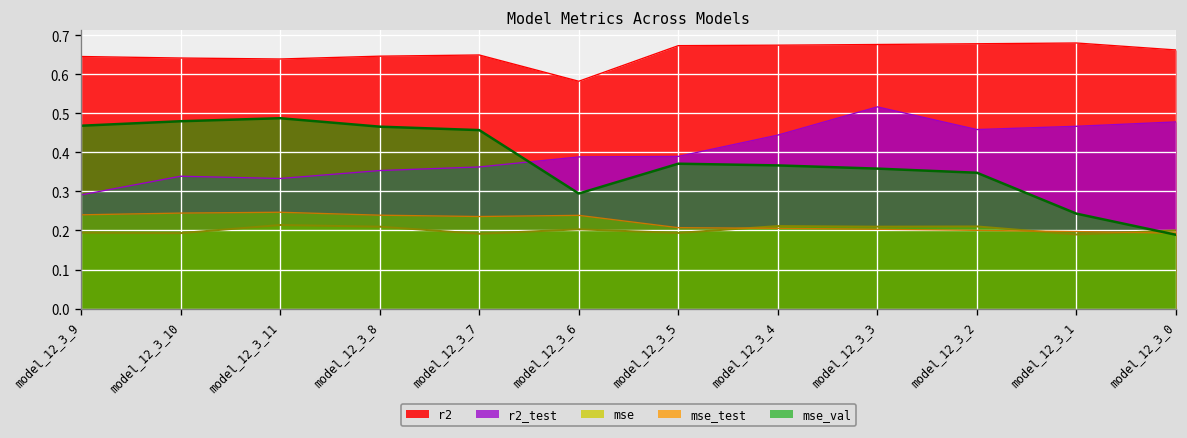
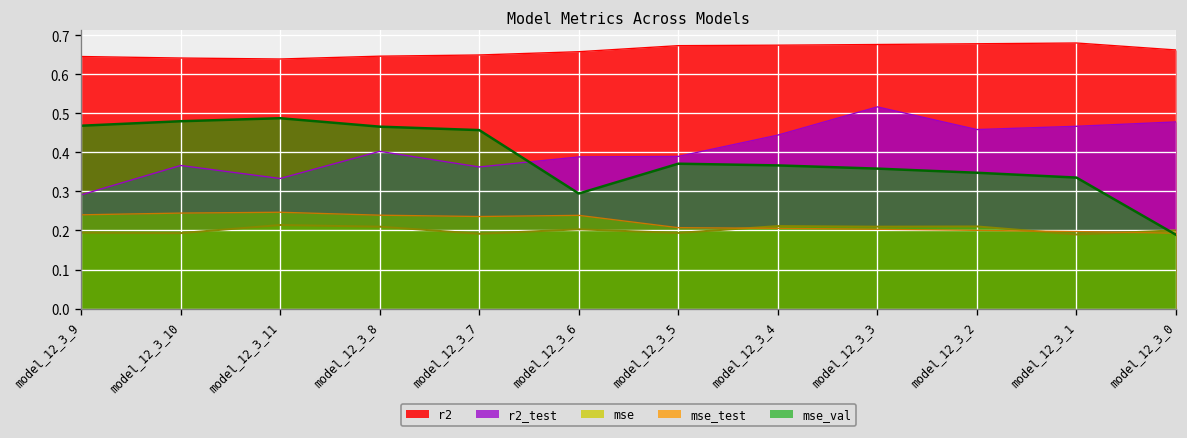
r2_test, model_12_3_10: 0.34 -> 0.37
r2_test, model_12_3_8: 0.35 -> 0.40
r2, model_12_3_6: 0.58 -> 0.66
mse_val, model_12_3_1: 0.24 -> 0.34
